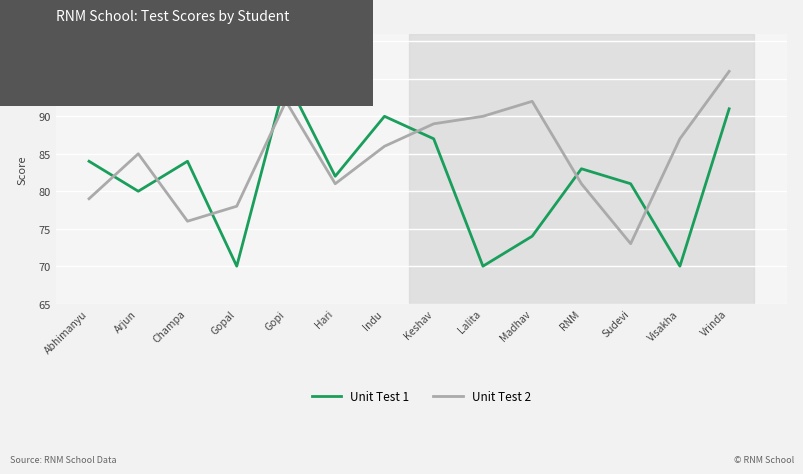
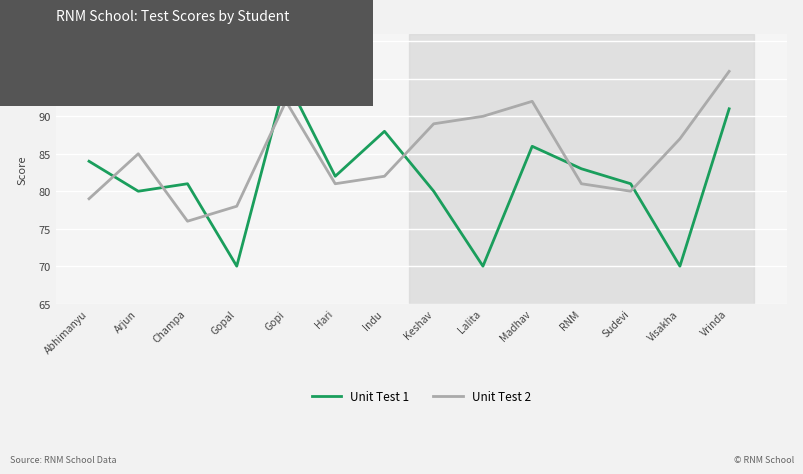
Unit Test 1, Champa: 84 -> 81
Unit Test 1, Indu: 90 -> 88
Unit Test 2, Indu: 86 -> 82
Unit Test 1, Keshav: 87 -> 80
Unit Test 1, Madhav: 74 -> 86
Unit Test 2, Sudevi: 73 -> 80
